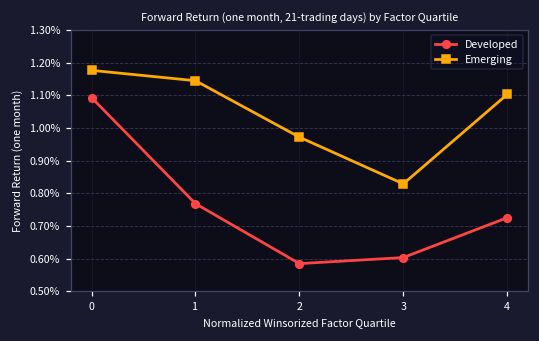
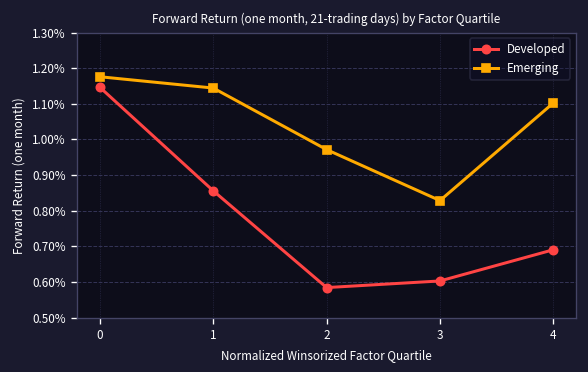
Developed, 0: 1.09% -> 1.15%
Developed, 1: 0.77% -> 0.86%
Developed, 4: 0.72% -> 0.69%
